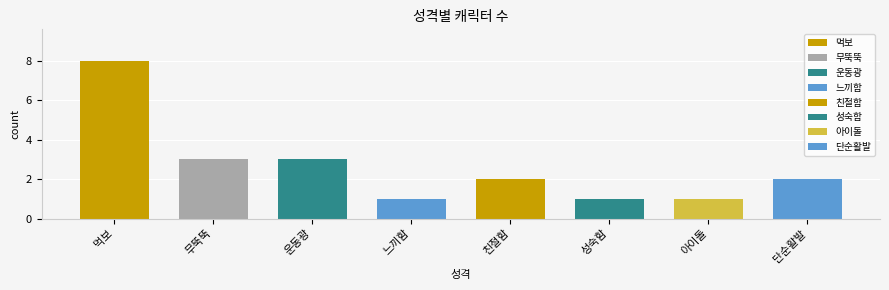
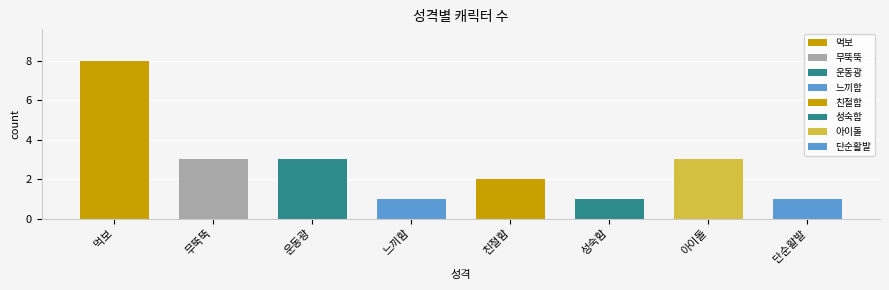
아이돌: 1 -> 3
단순활발: 2 -> 1
